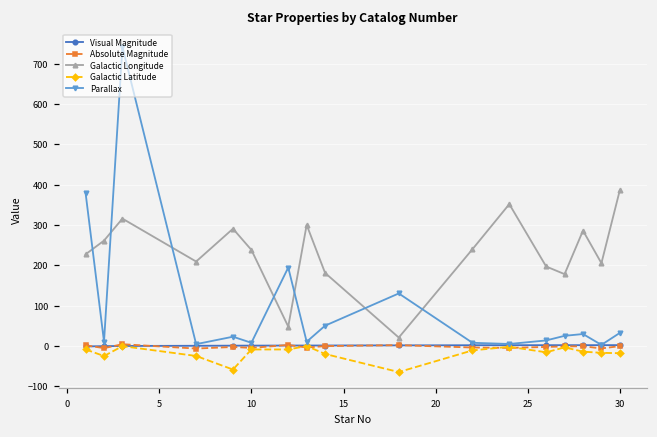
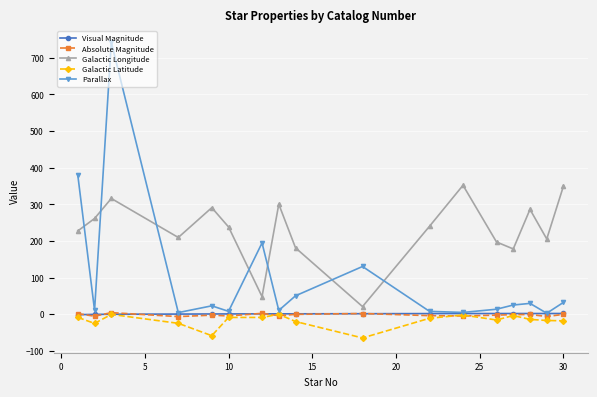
Galactic Longitude, 30: 390 -> 350
